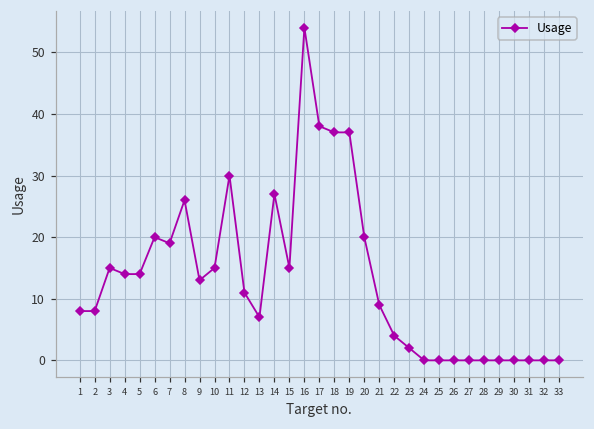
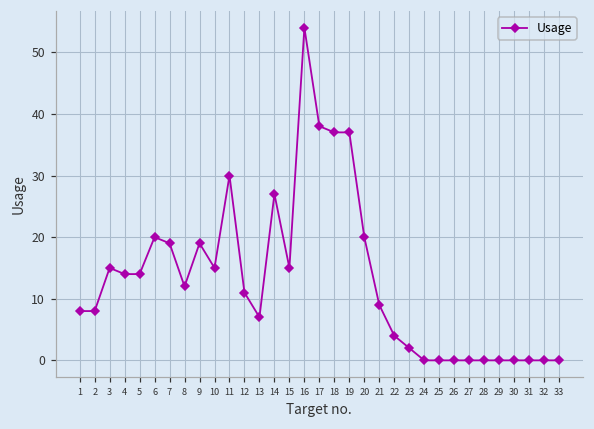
8: 26 -> 12
9: 13 -> 19
